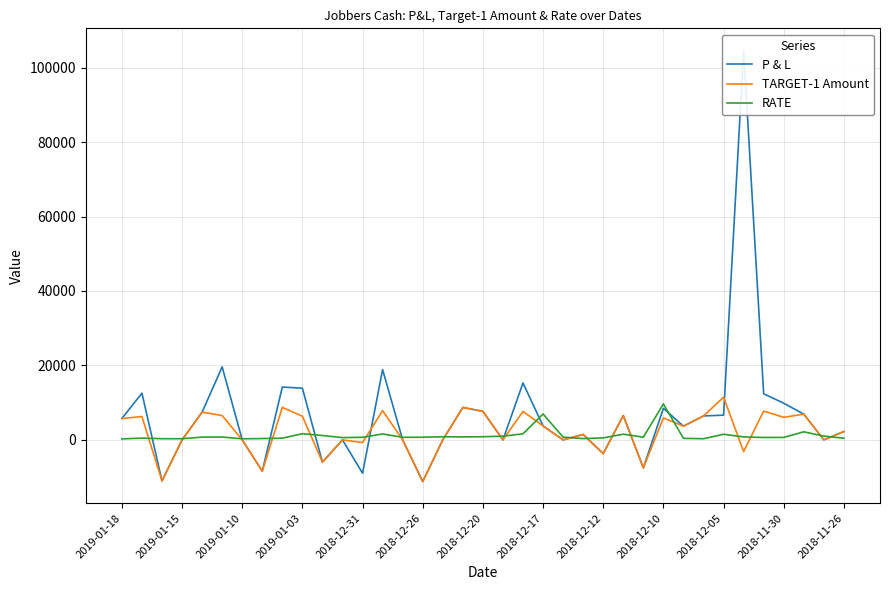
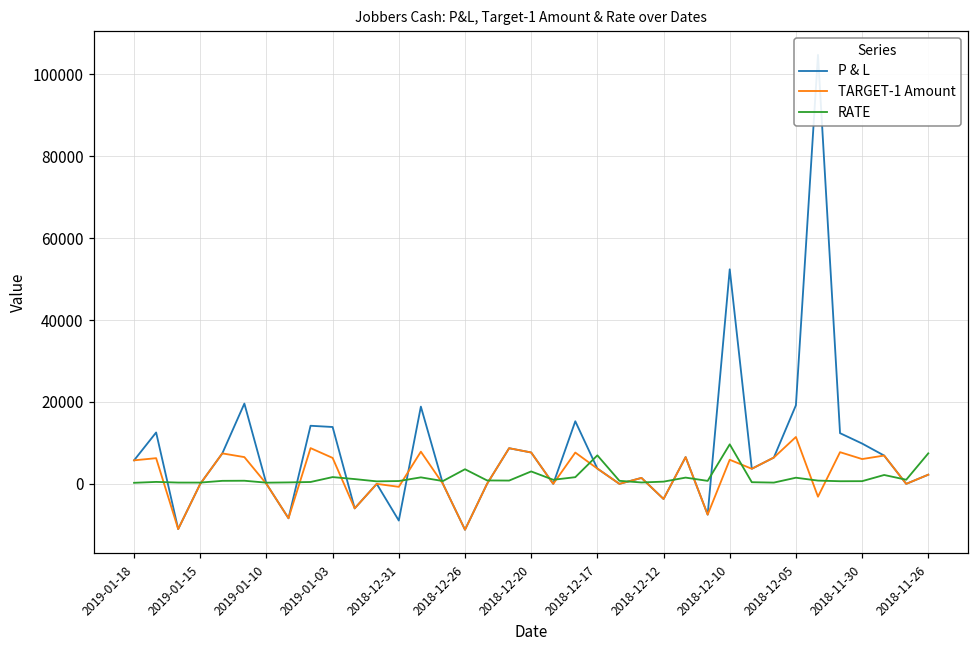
RATE, 2018-12-26: 1000 -> 4000
RATE, 2018-12-20: 1000 -> 3000
P & L, 2018-12-10: 8000 -> 52000
P & L, 2018-12-05: 7000 -> 19000
RATE, 2018-11-26: 0 -> 7000
